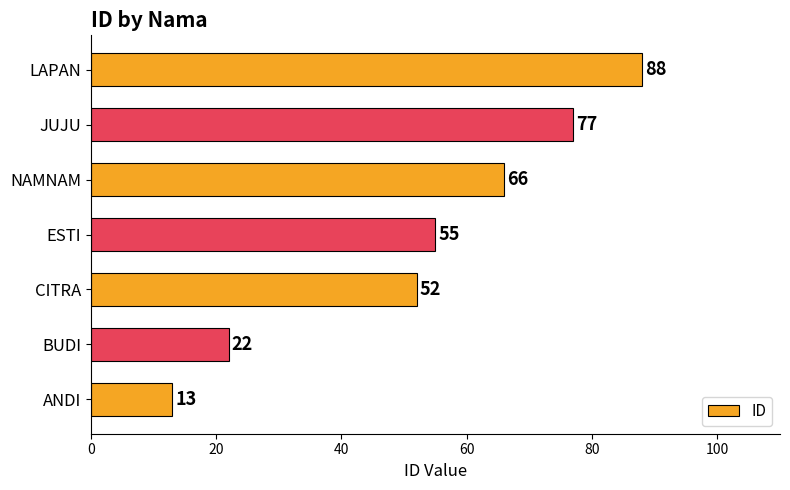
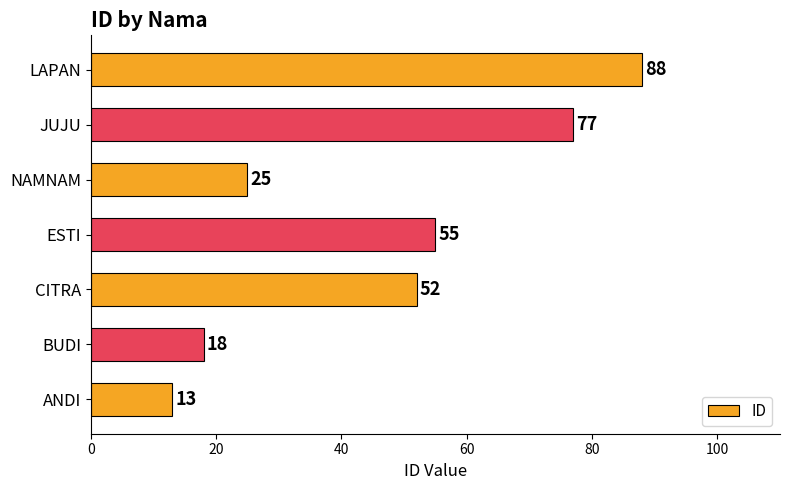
NAMNAM: 66 -> 25
BUDI: 22 -> 18
